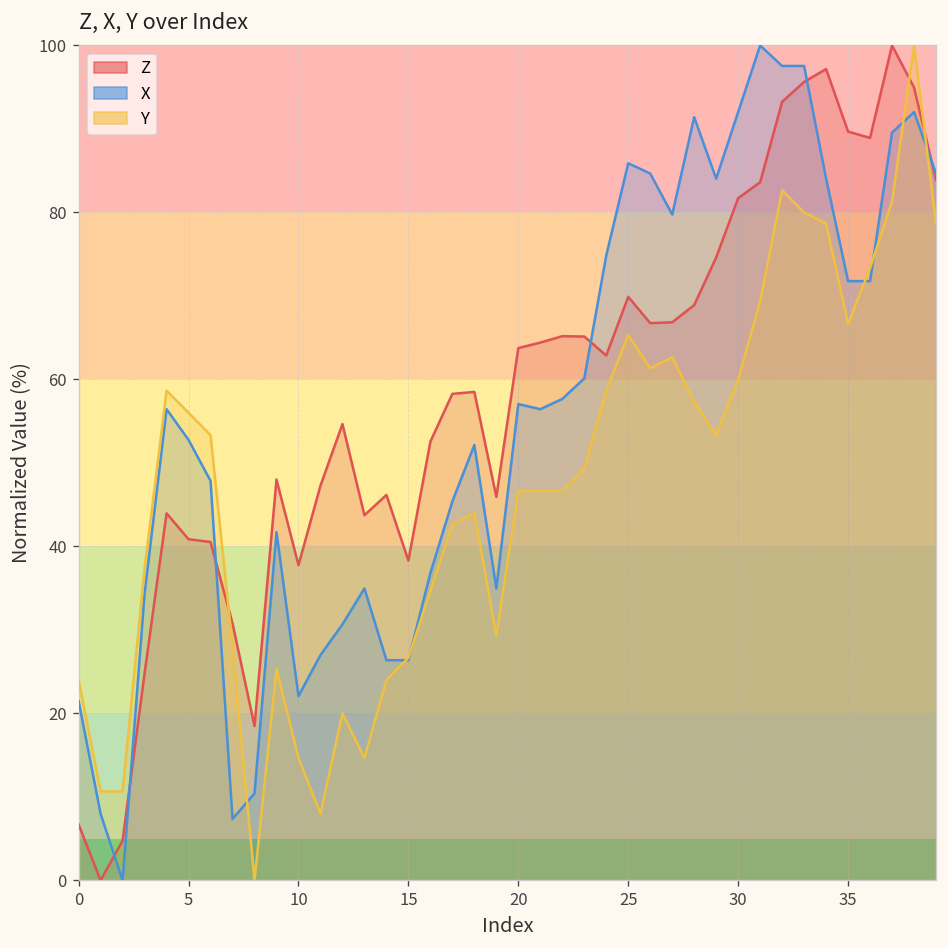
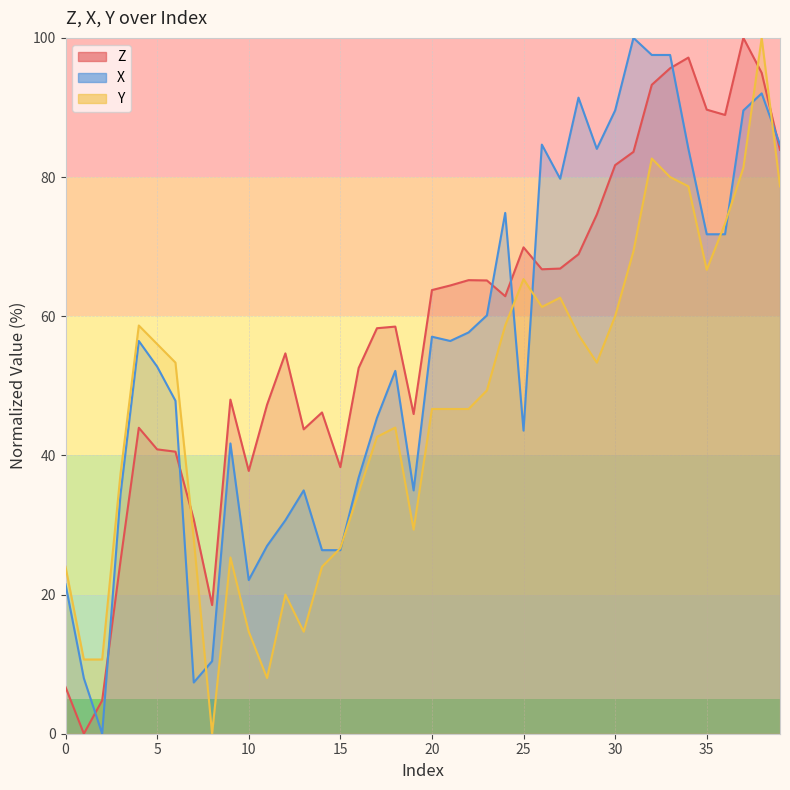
X, 25: 86 -> 44
X, 30: 92 -> 90
